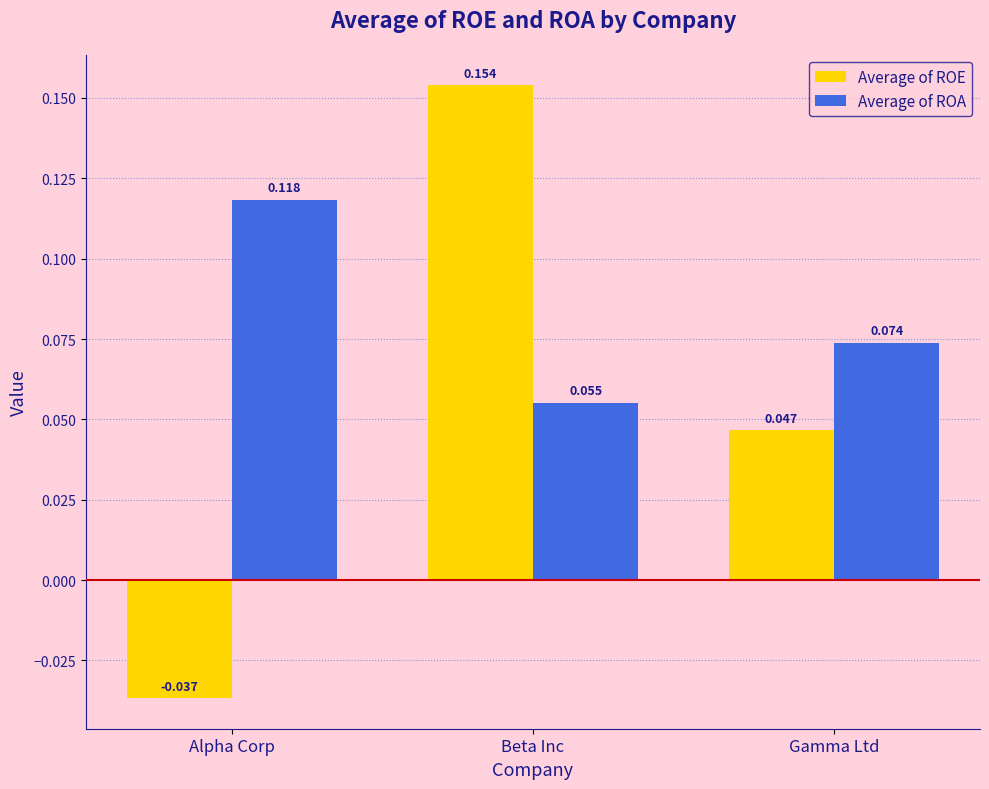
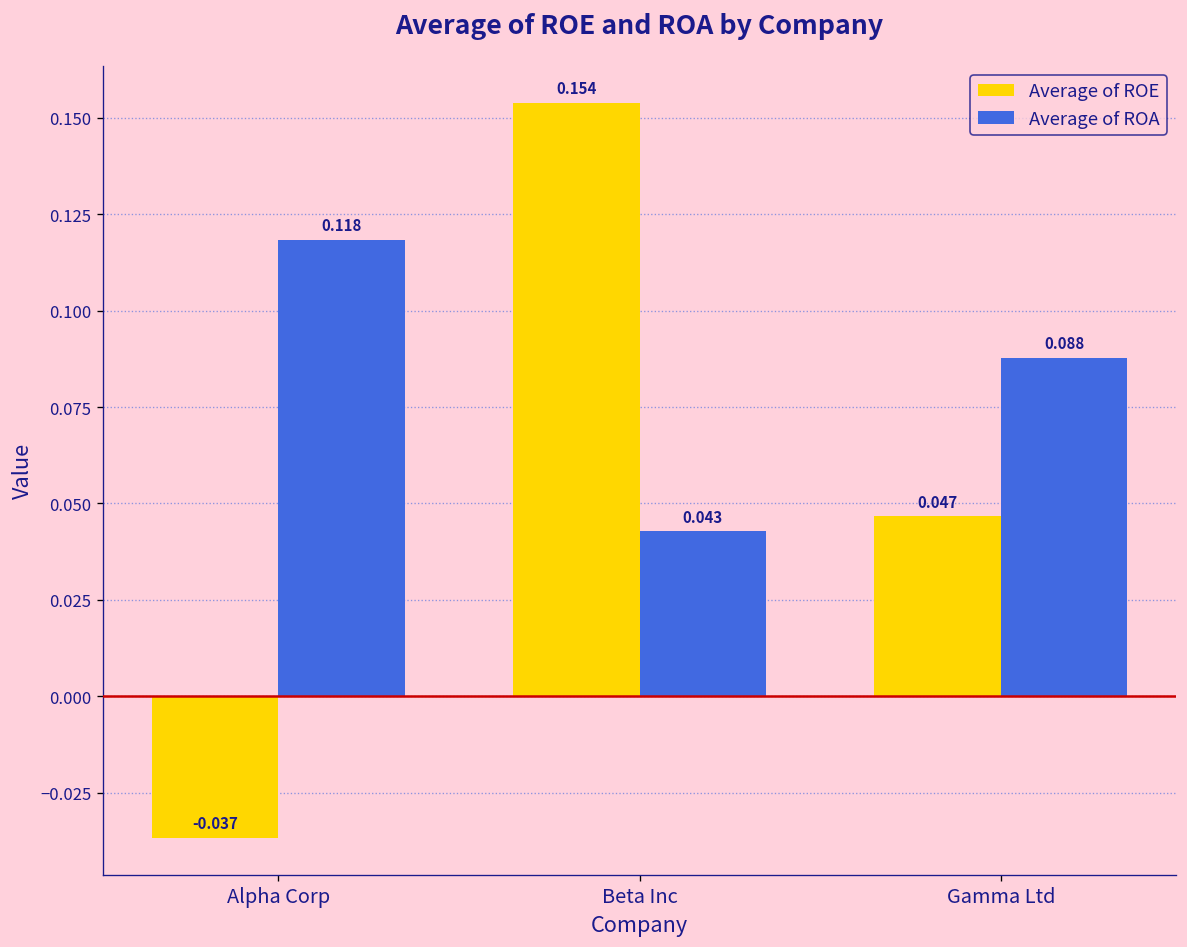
Average of ROA, Beta Inc: 0.055 -> 0.043
Average of ROA, Gamma Ltd: 0.074 -> 0.088
